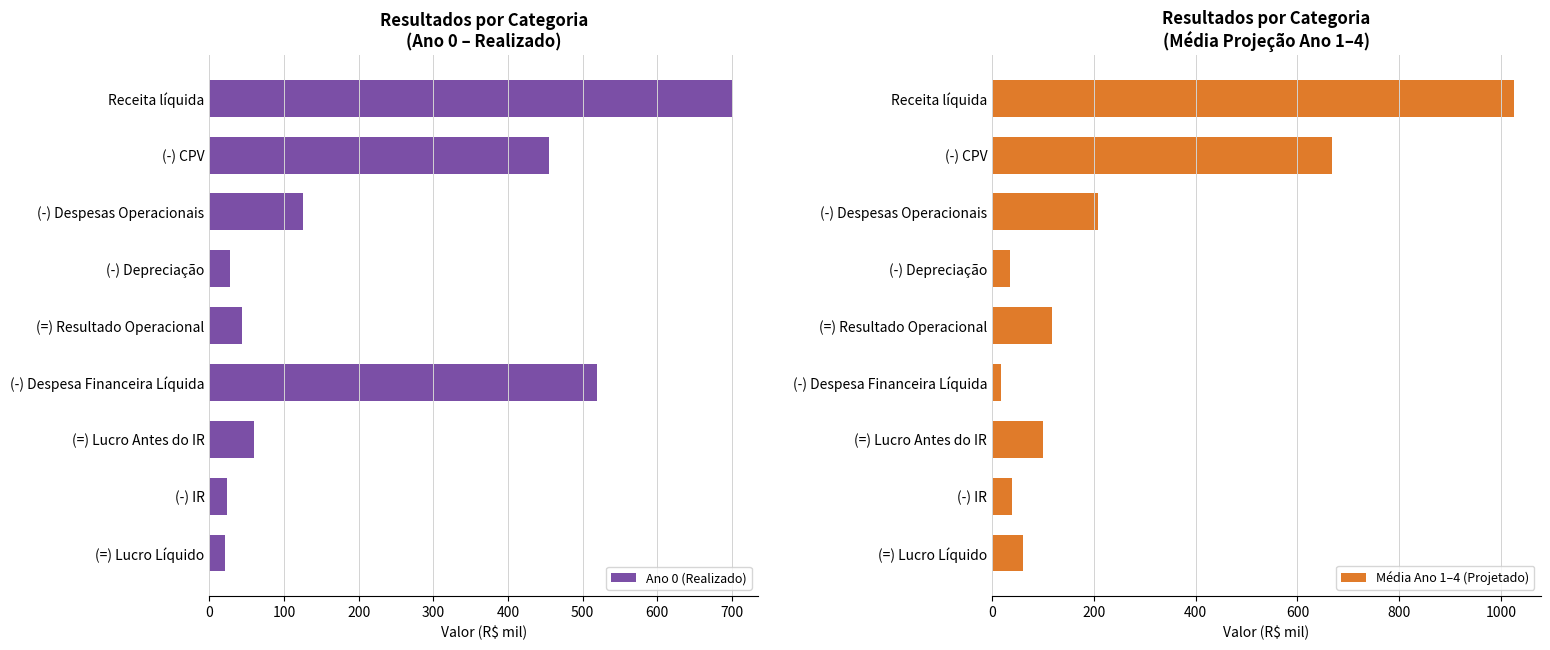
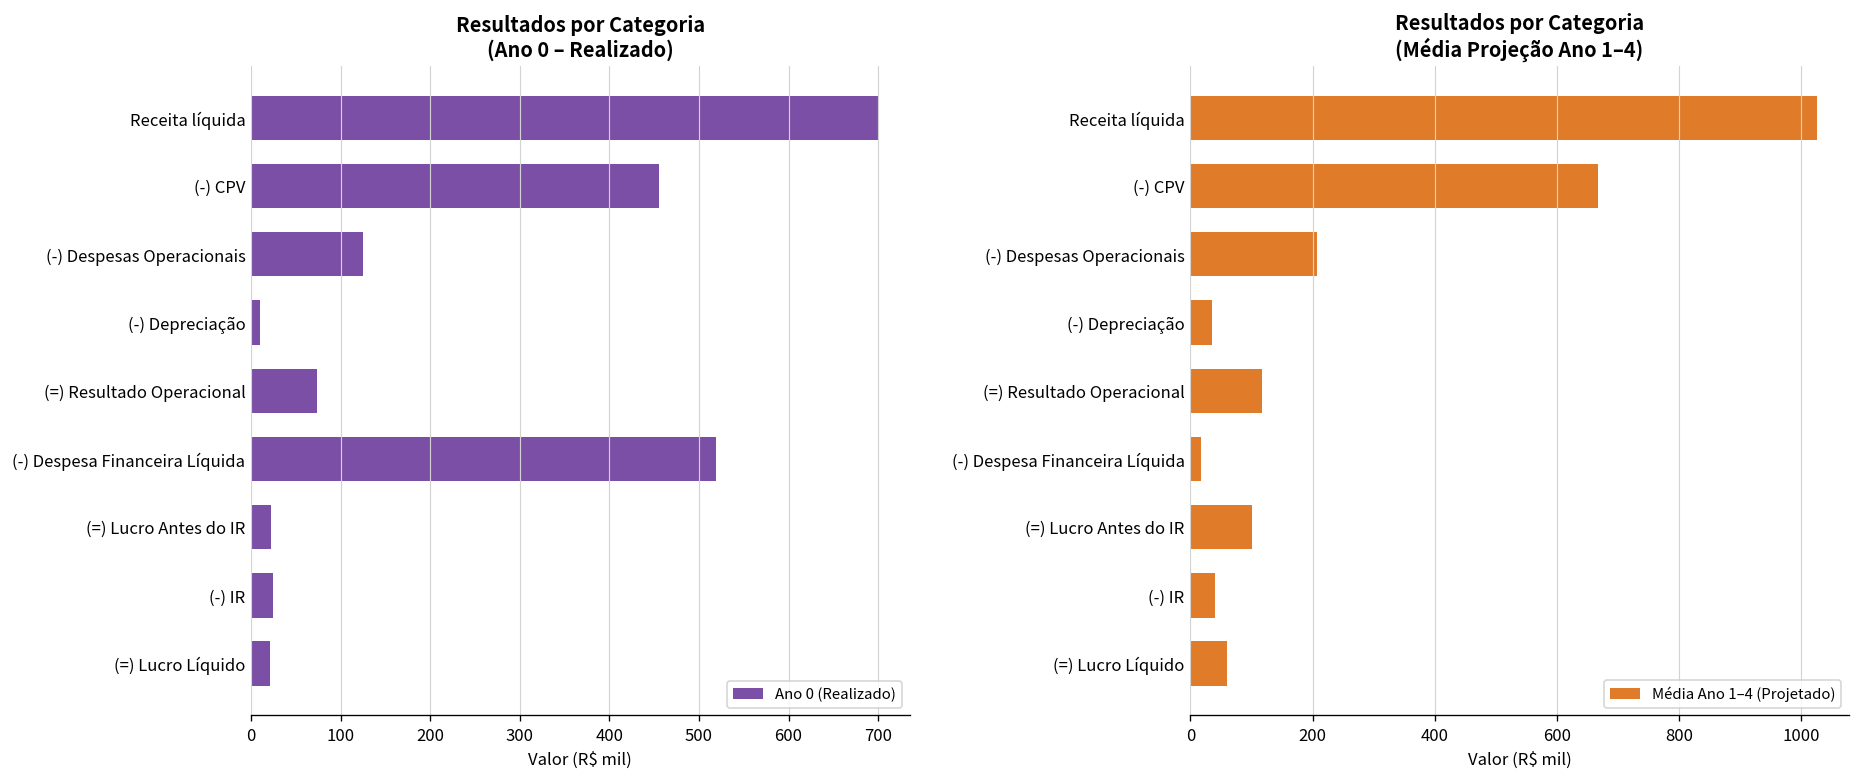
Resultados por Categoria (Ano 0 – Realizado), (-) Depreciação: 30 -> 10
Resultados por Categoria (Ano 0 – Realizado), (=) Resultado Operacional: 40 -> 70
Resultados por Categoria (Ano 0 – Realizado), (=) Lucro Antes do IR: 60 -> 20
